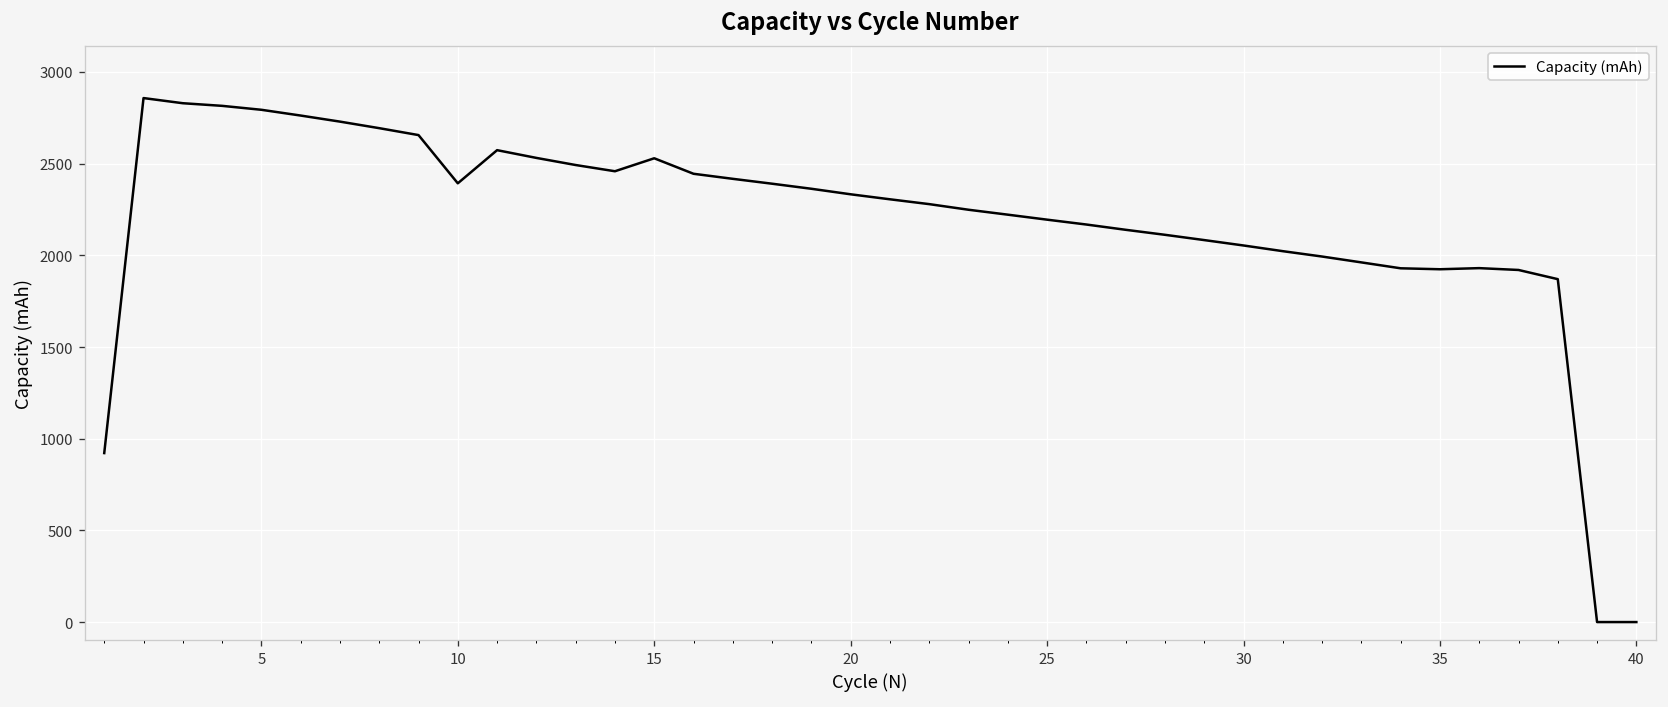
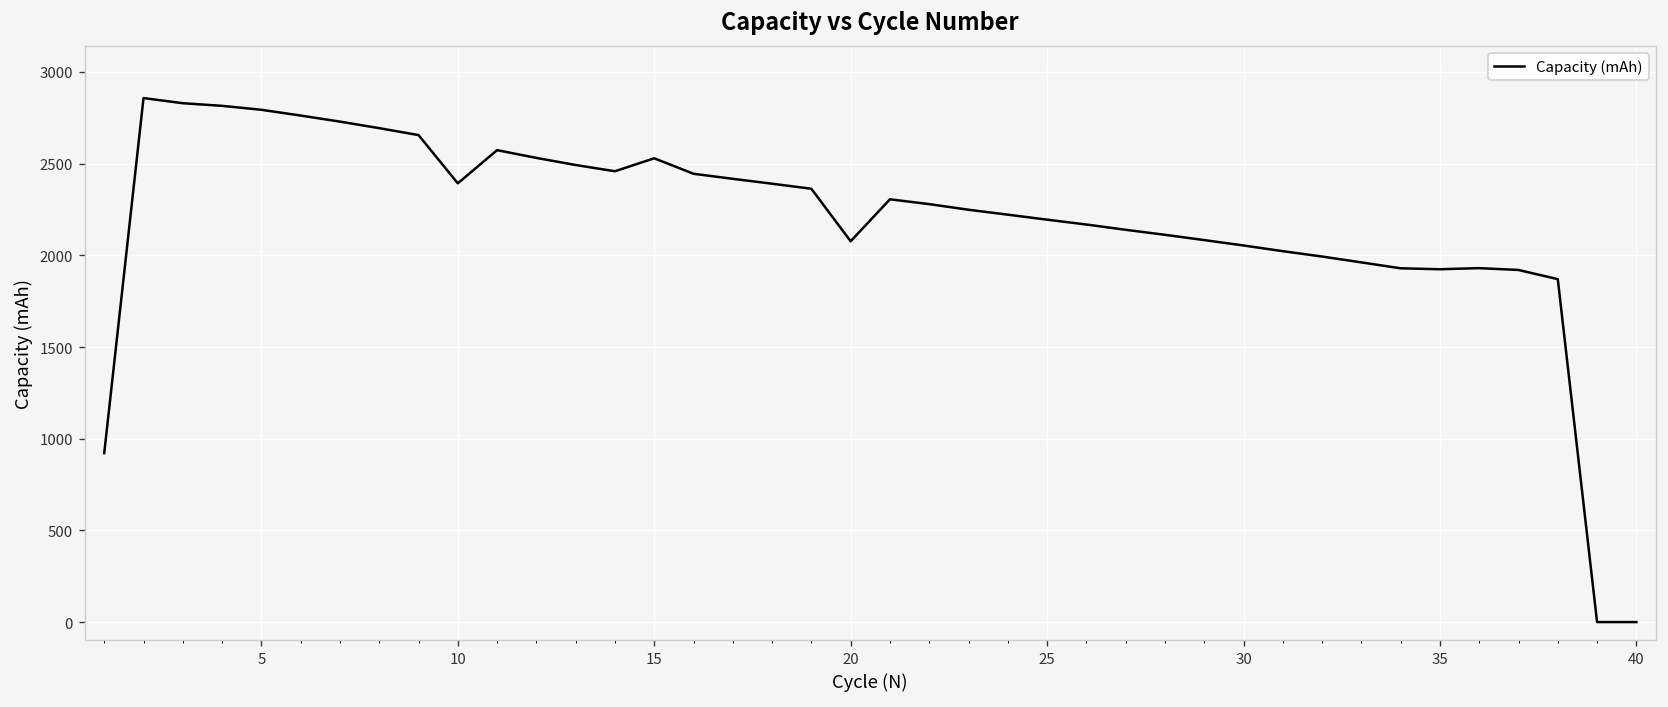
20: 2330 -> 2080
